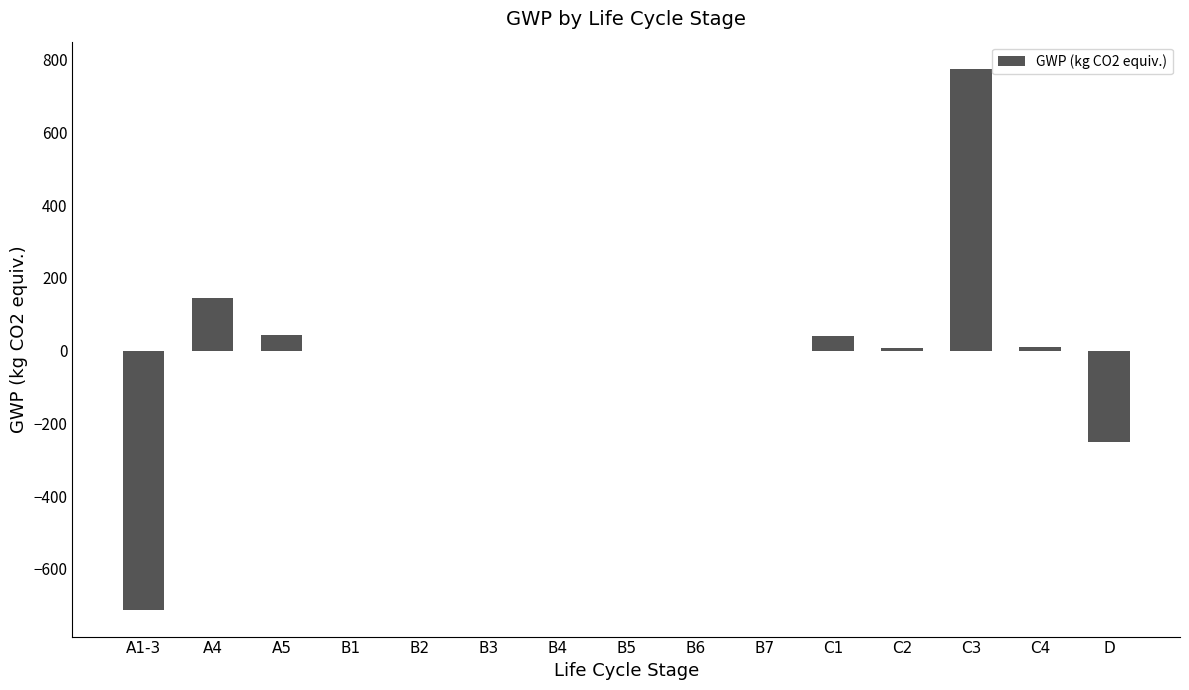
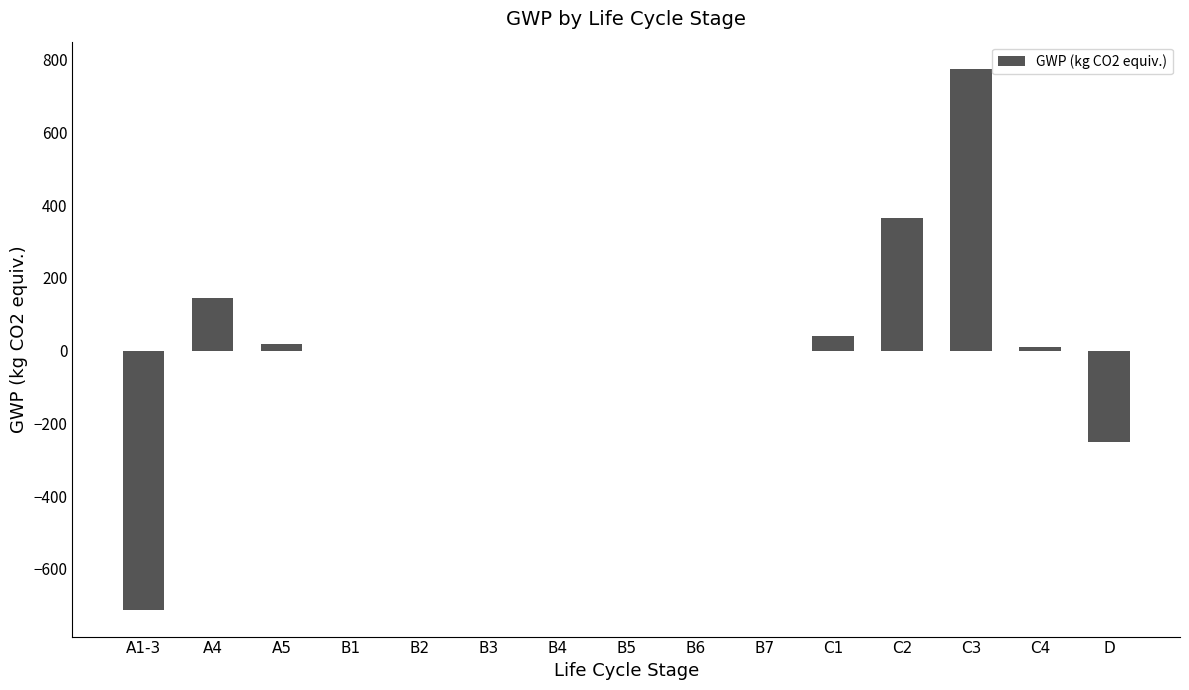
A5: 40 -> 20
C2: 10 -> 370
